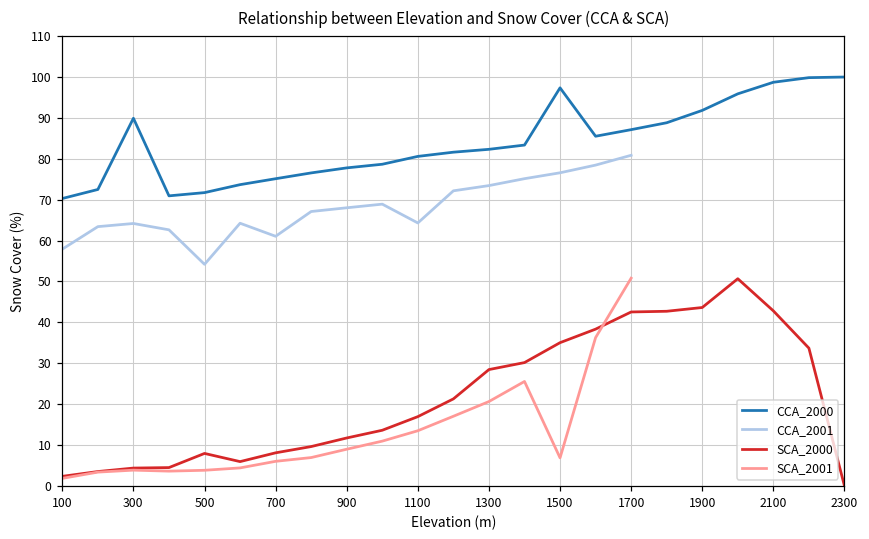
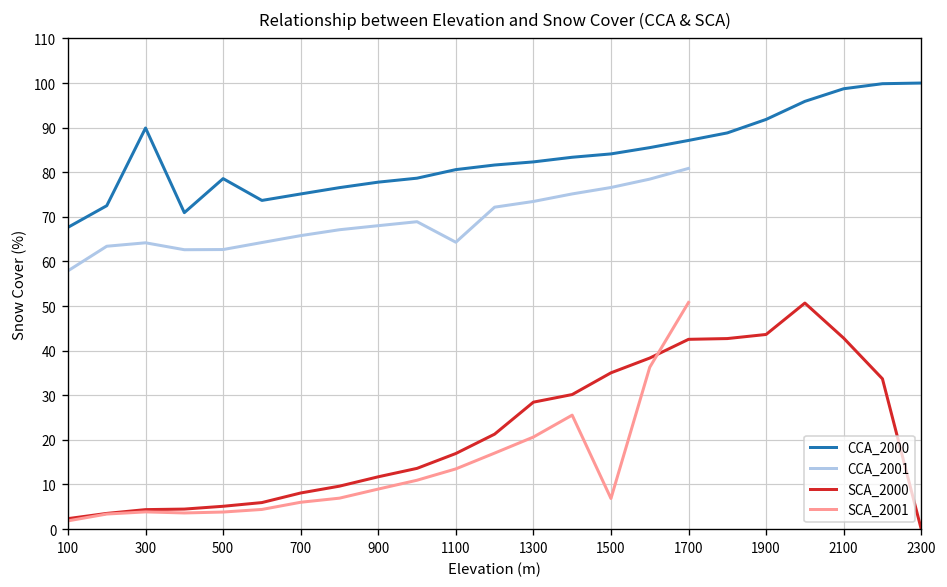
CCA_2000, 100: 70 -> 68
CCA_2000, 500: 72 -> 79
CCA_2001, 500: 54 -> 63
SCA_2000, 500: 8 -> 5
CCA_2001, 700: 61 -> 66
CCA_2000, 1500: 97 -> 84
